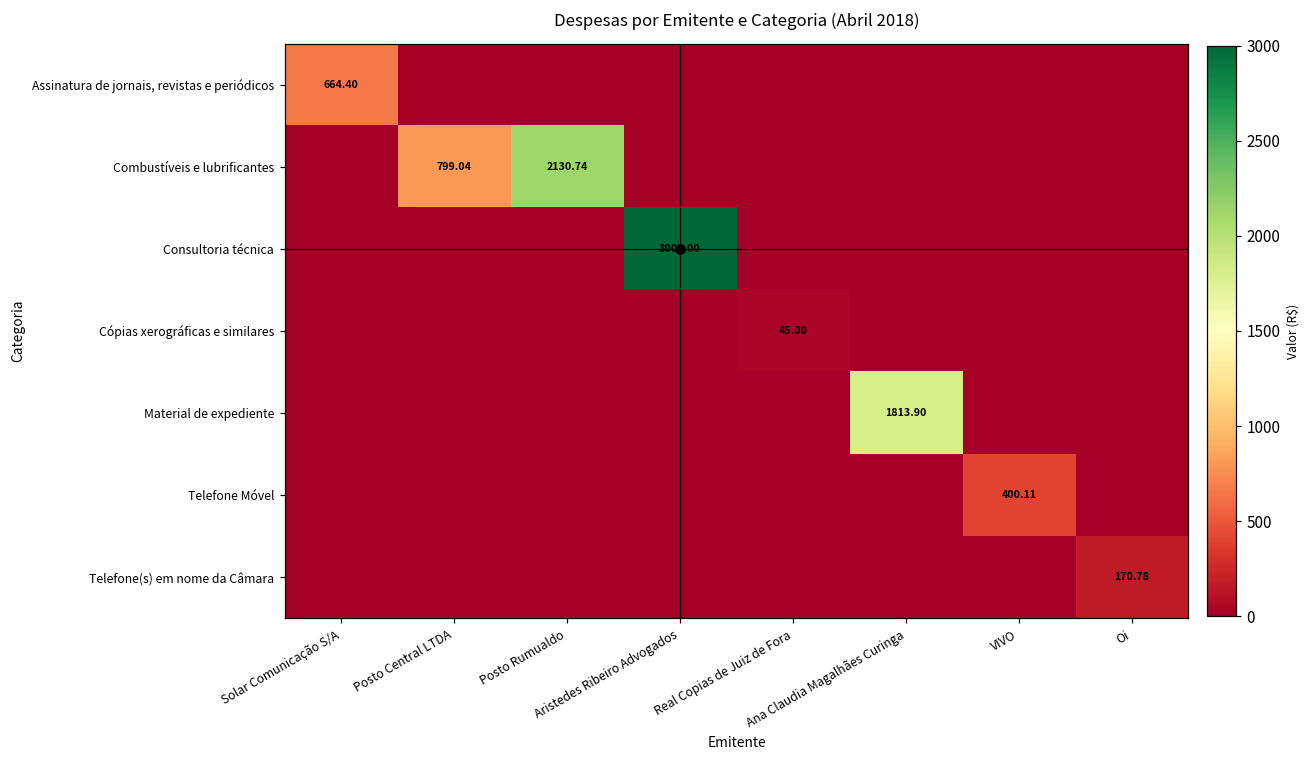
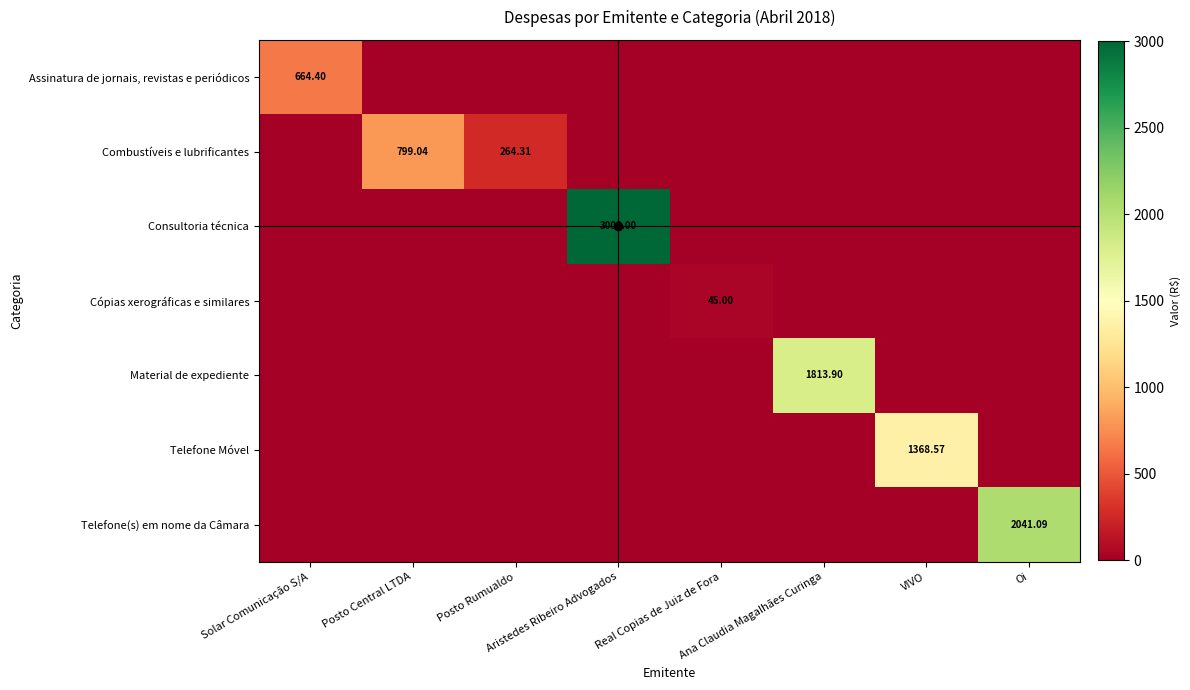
Combustíveis e lubrificantes, Posto Rumualdo: 2130.74 -> 264.31
Telefone Móvel, VIVO: 400.11 -> 1368.57
Telefone(s) em nome da Câmara, Oi: 170.78 -> 2041.09
